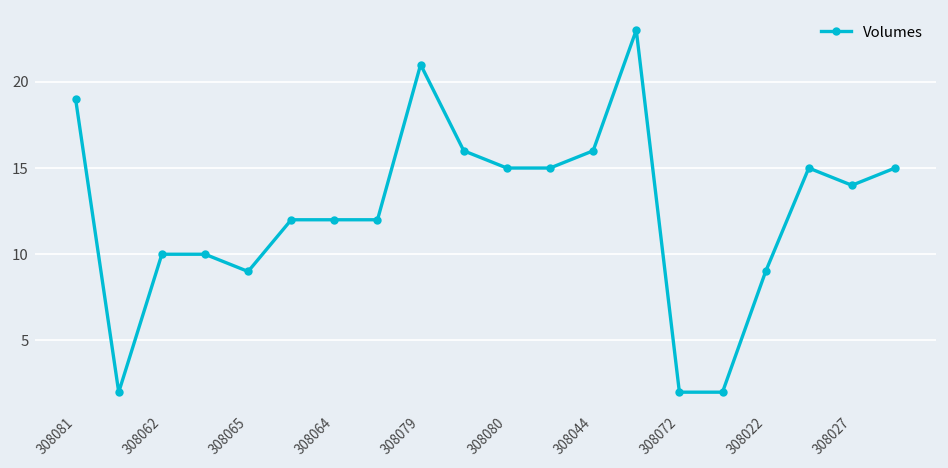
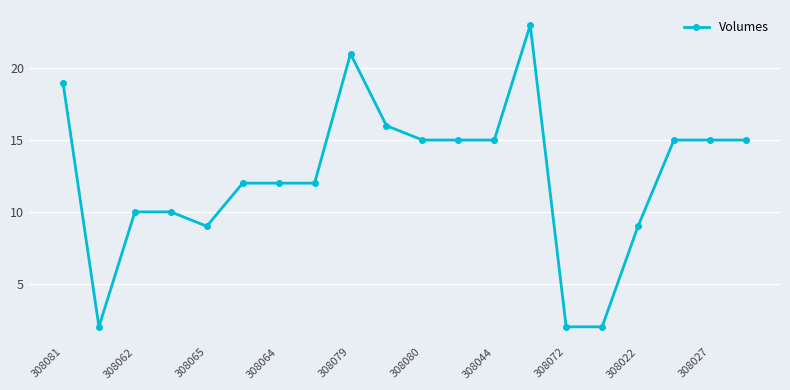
308044: 16 -> 15
308027: 14 -> 15
